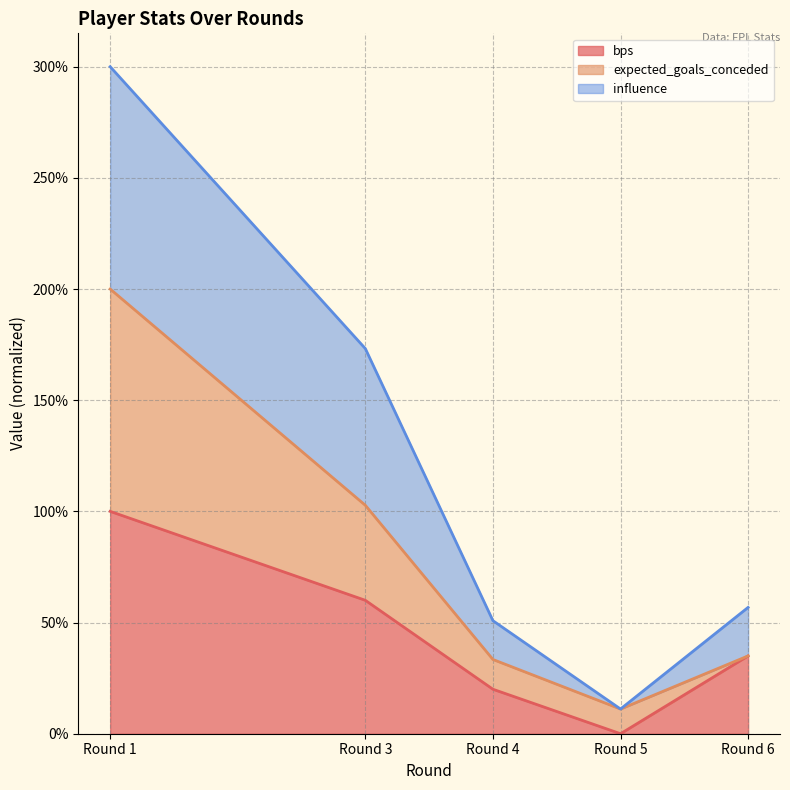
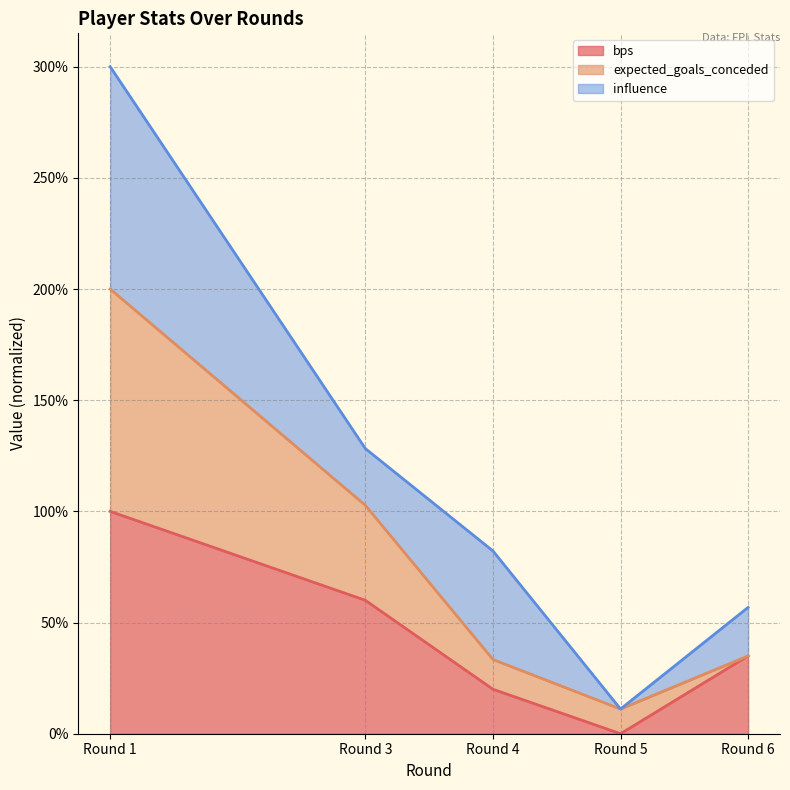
influence, Round 3: 70% -> 26%
influence, Round 4: 17% -> 49%
